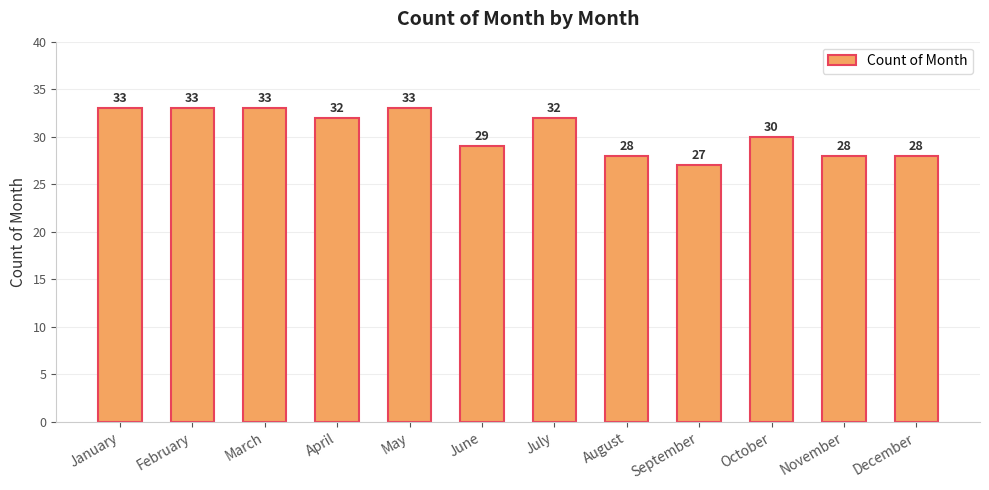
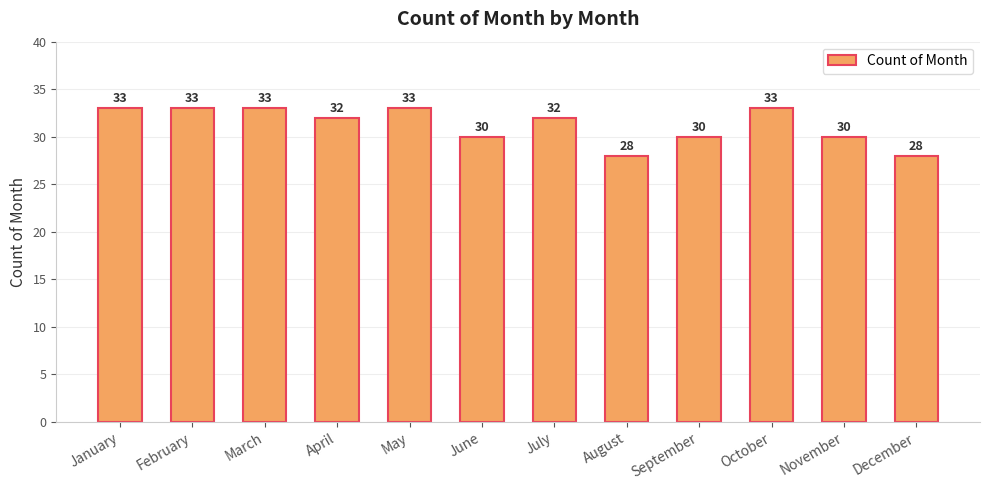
June: 29 -> 30
September: 27 -> 30
October: 30 -> 33
November: 28 -> 30
